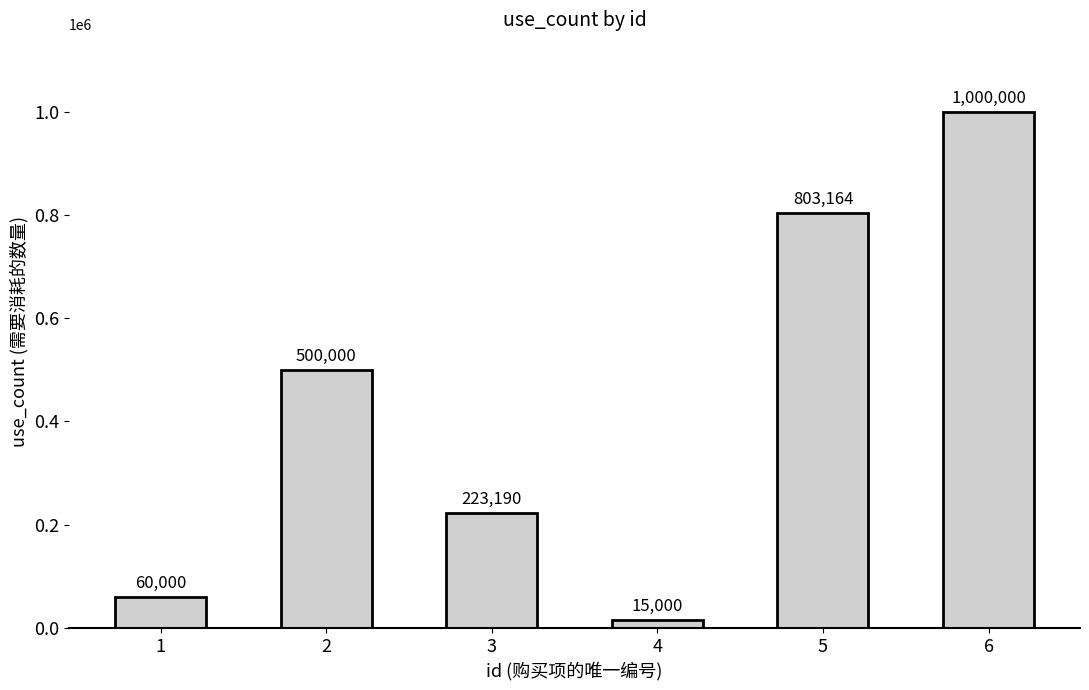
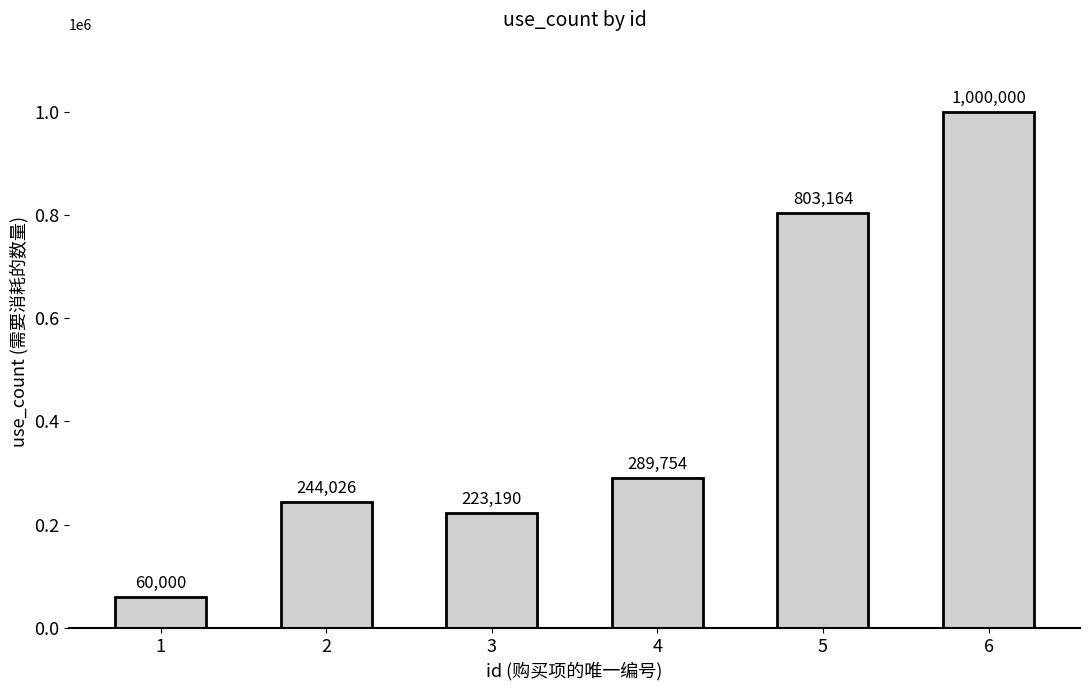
2: 500,000 -> 244,026
4: 15,000 -> 289,754
